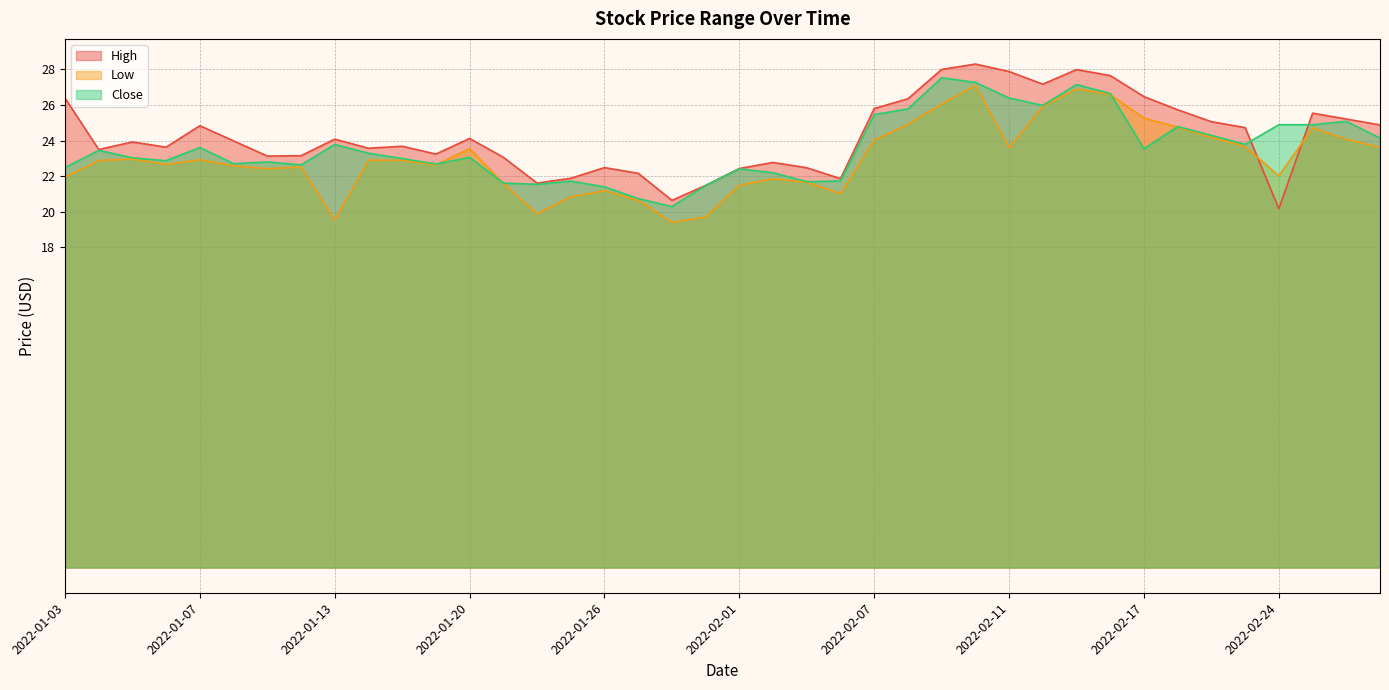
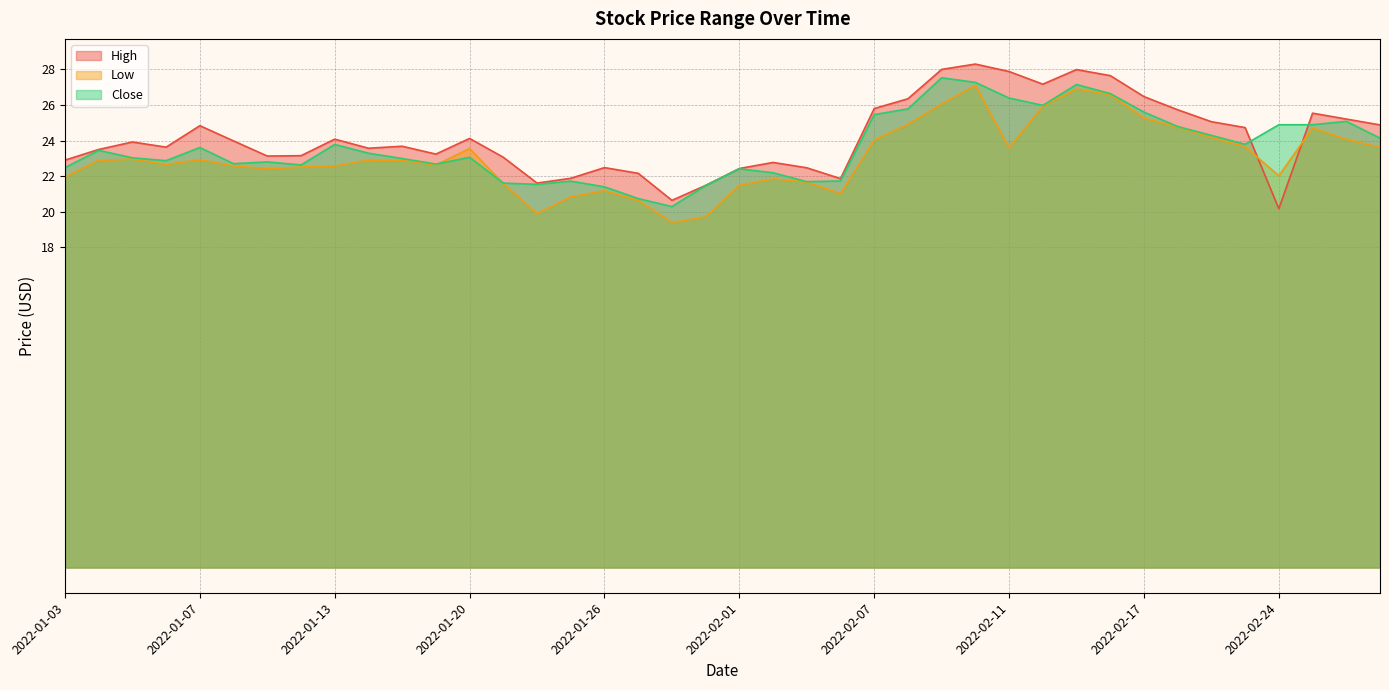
High, 2022-01-03: 26.4 -> 22.9
Low, 2022-01-13: 19.5 -> 22.6
Close, 2022-02-17: 23.5 -> 25.6
